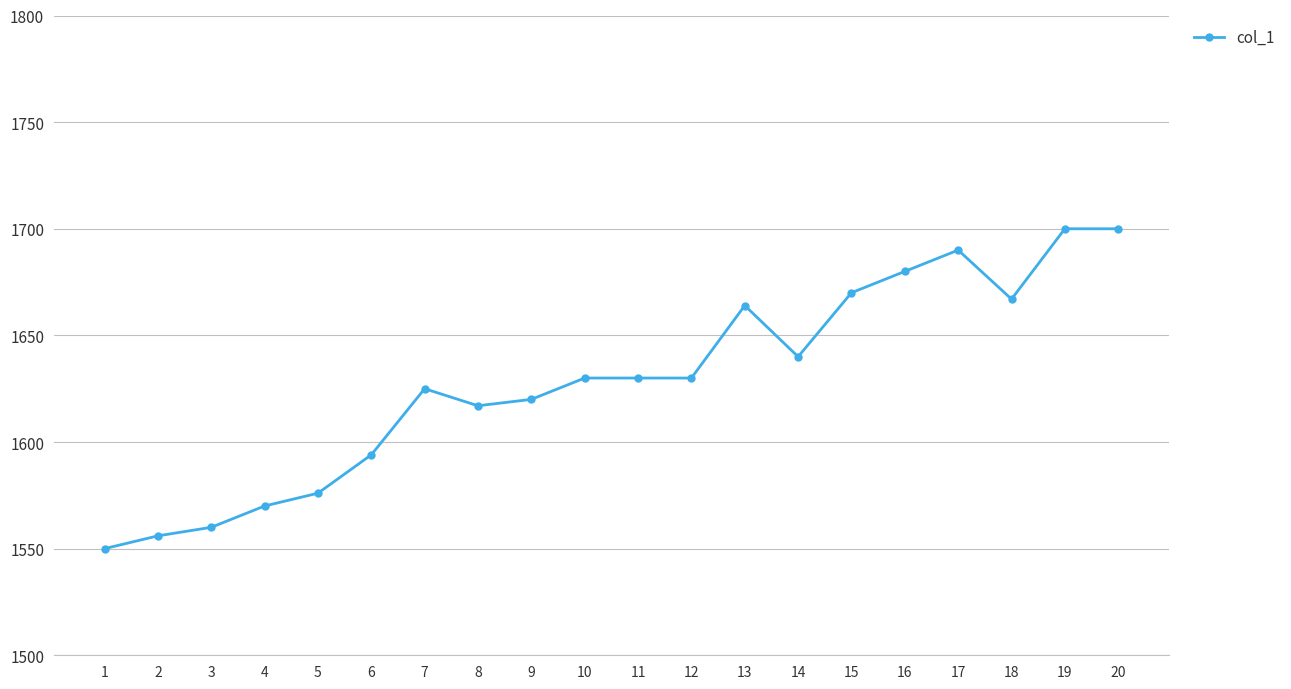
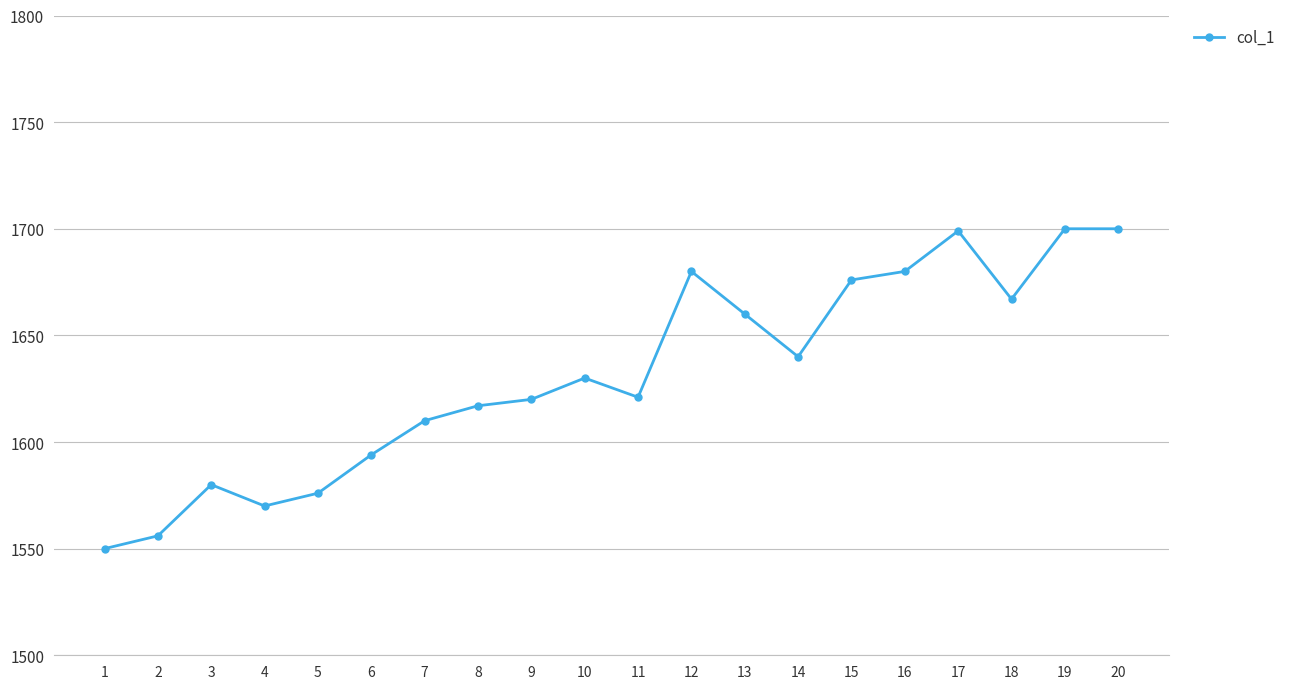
3: 1560 -> 1580
7: 1625 -> 1610
11: 1630 -> 1621
12: 1630 -> 1680
13: 1664 -> 1660
15: 1670 -> 1676
17: 1690 -> 1699
